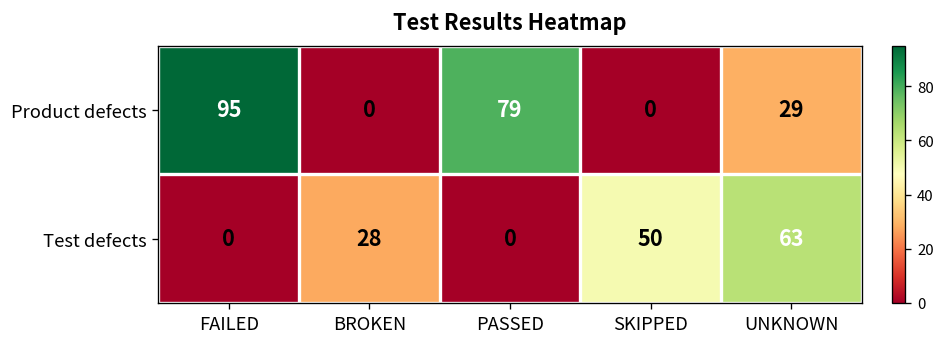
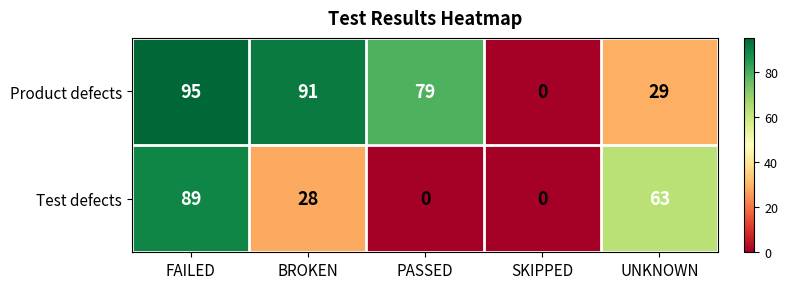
Product defects, BROKEN: 0 -> 91
Test defects, FAILED: 0 -> 89
Test defects, SKIPPED: 50 -> 0
